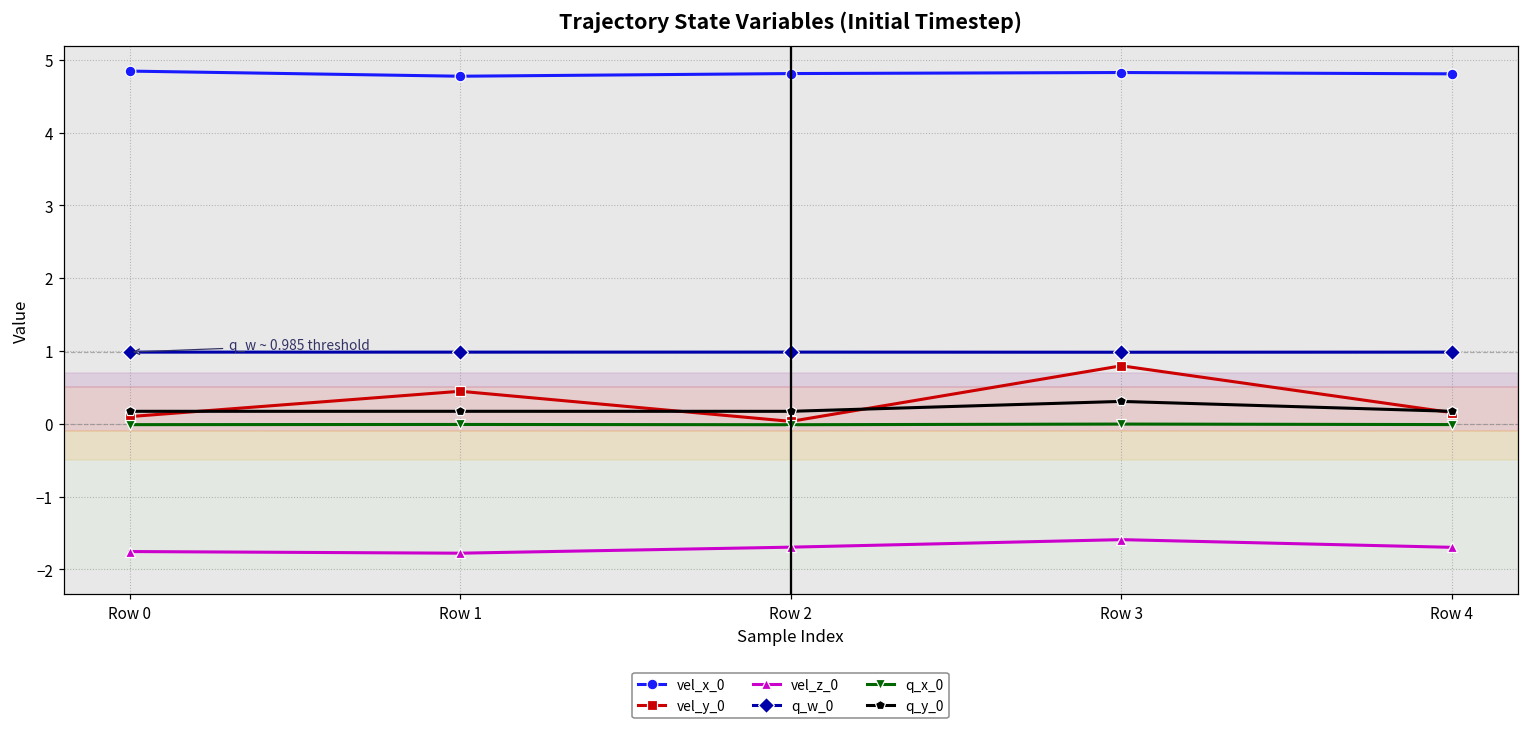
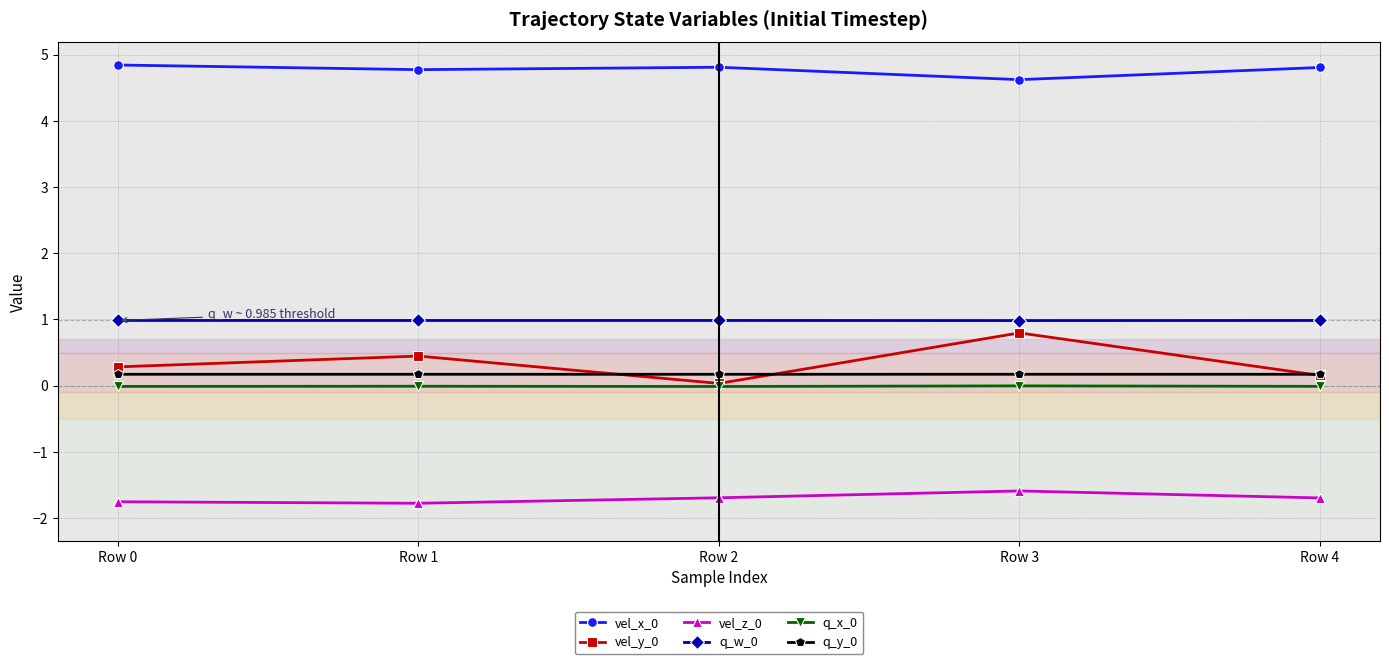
vel_y_0, Row 0: 0.1 -> 0.3
vel_x_0, Row 3: 4.8 -> 4.6
q_y_0, Row 3: 0.3 -> 0.2
